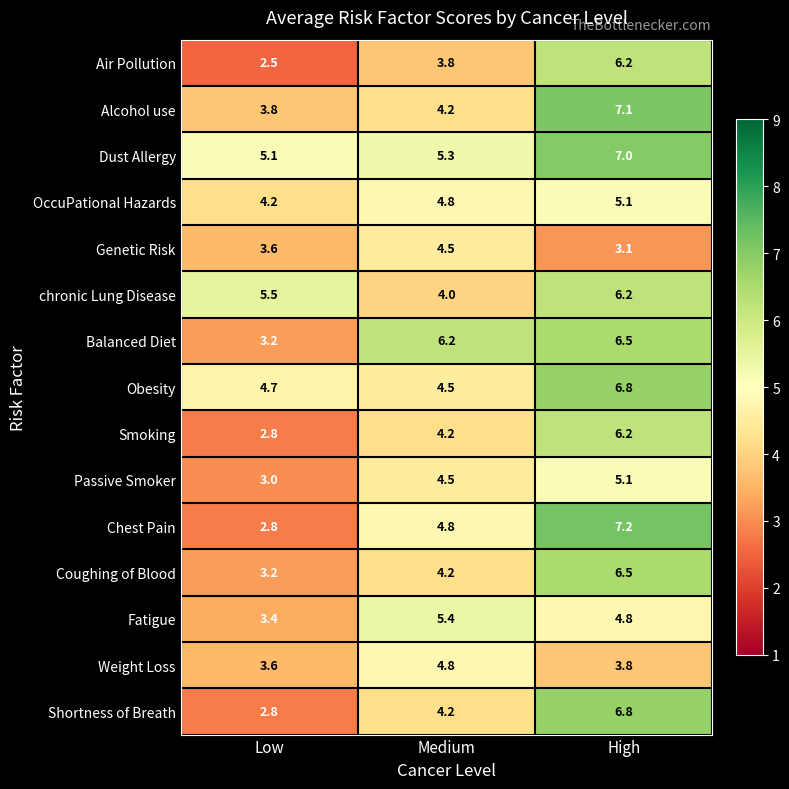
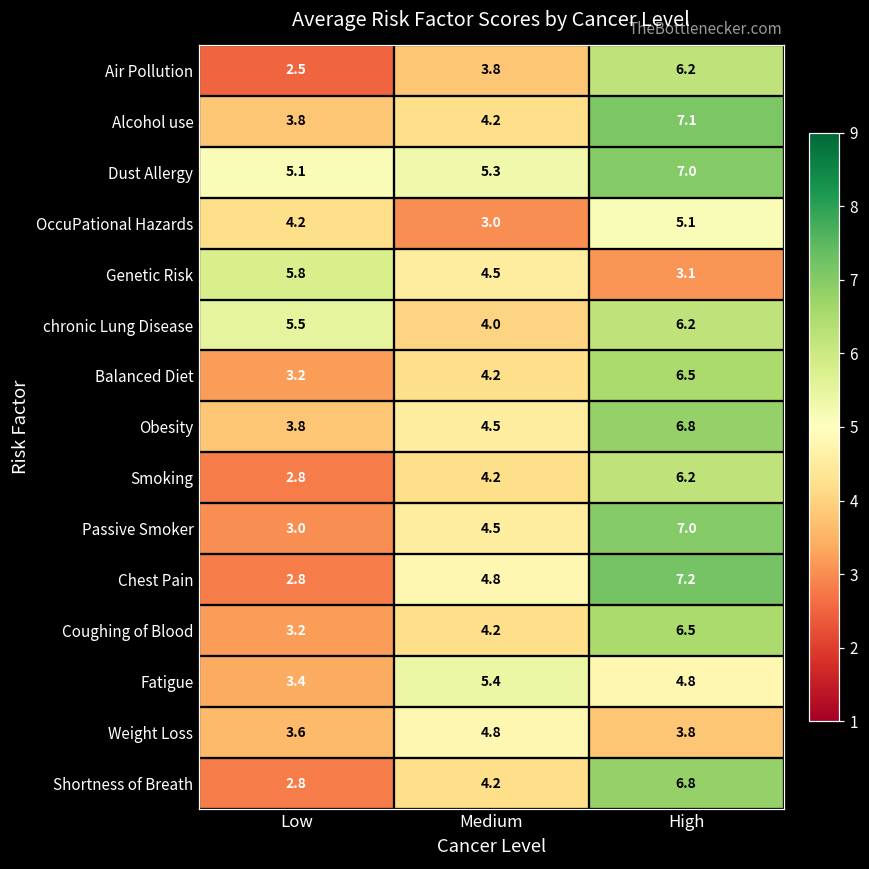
OccuPational Hazards, Medium: 4.8 -> 3.0
Genetic Risk, Low: 3.6 -> 5.8
Balanced Diet, Medium: 6.2 -> 4.2
Obesity, Low: 4.7 -> 3.8
Passive Smoker, High: 5.1 -> 7.0
